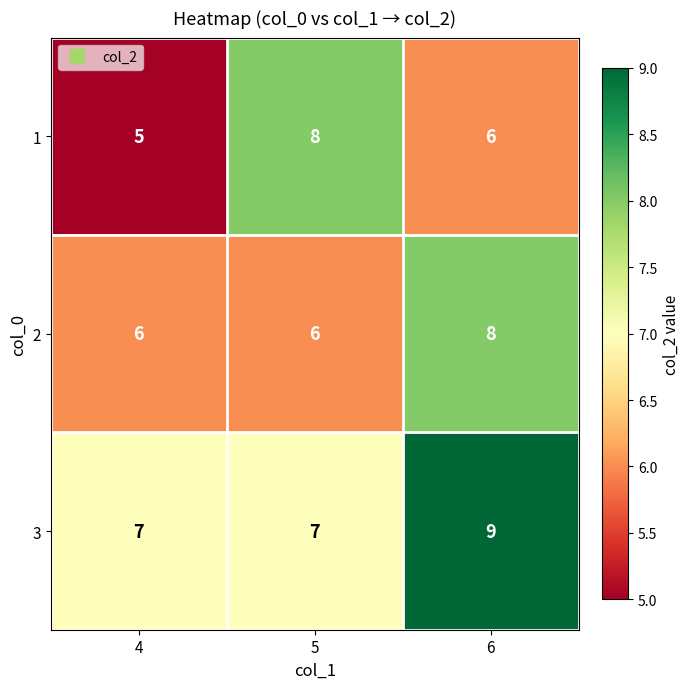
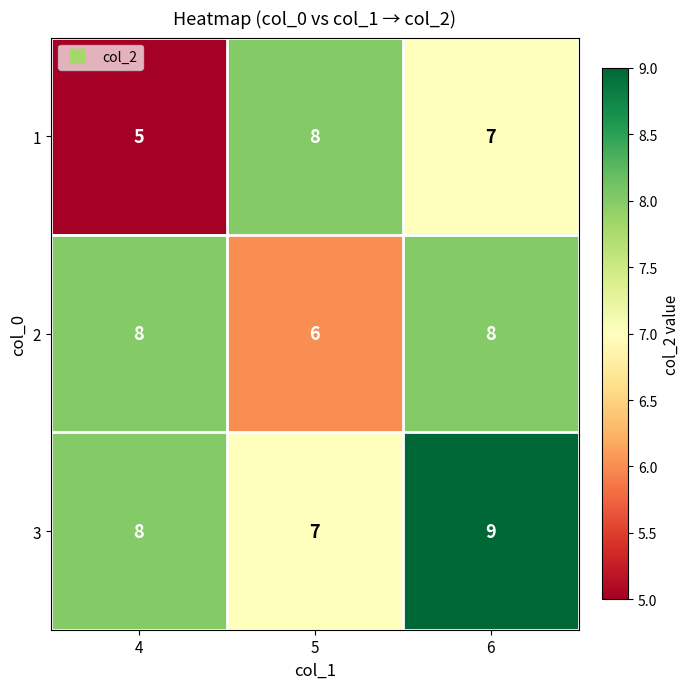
1, 6: 6 -> 7
2, 4: 6 -> 8
3, 4: 7 -> 8
